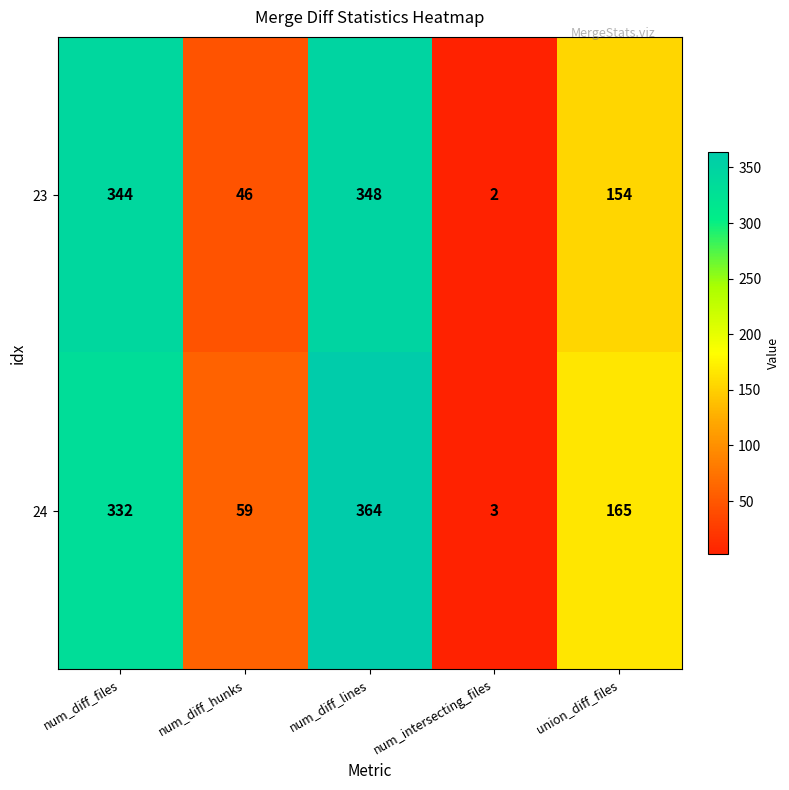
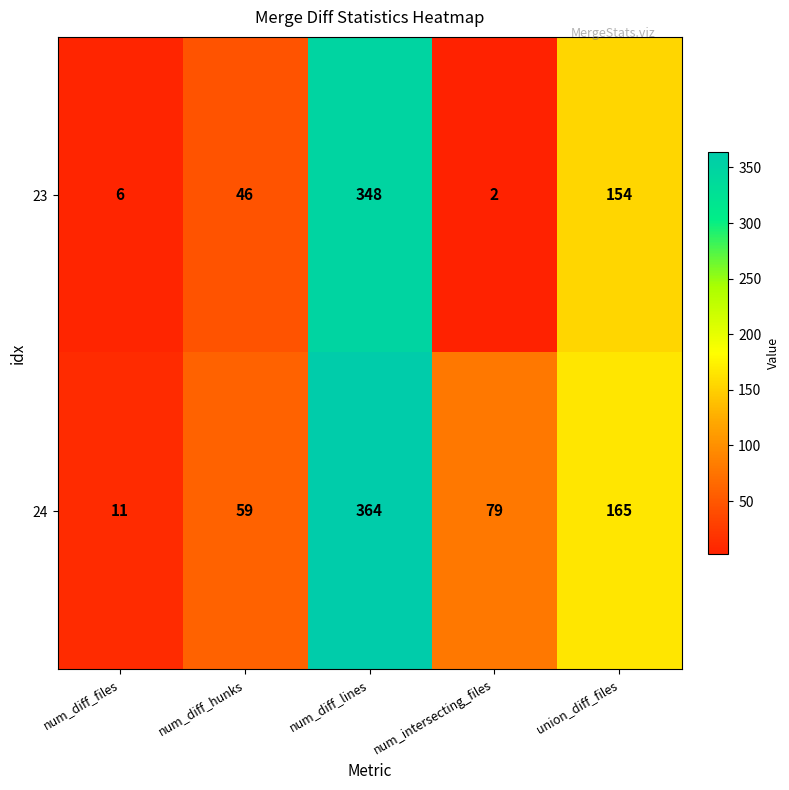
23, num_diff_files: 344 -> 6
24, num_diff_files: 332 -> 11
24, num_intersecting_files: 3 -> 79
